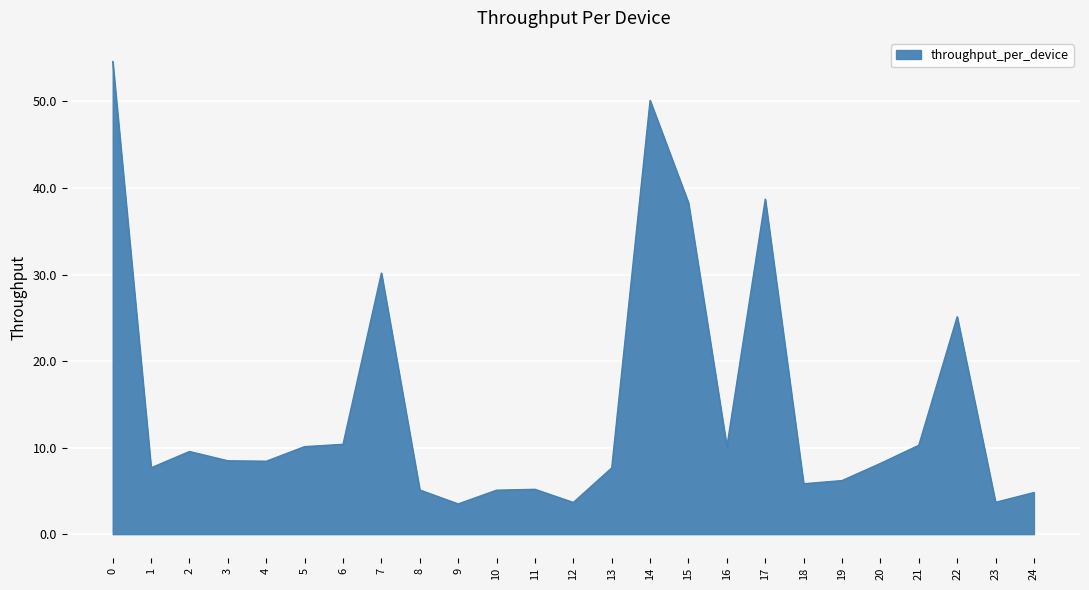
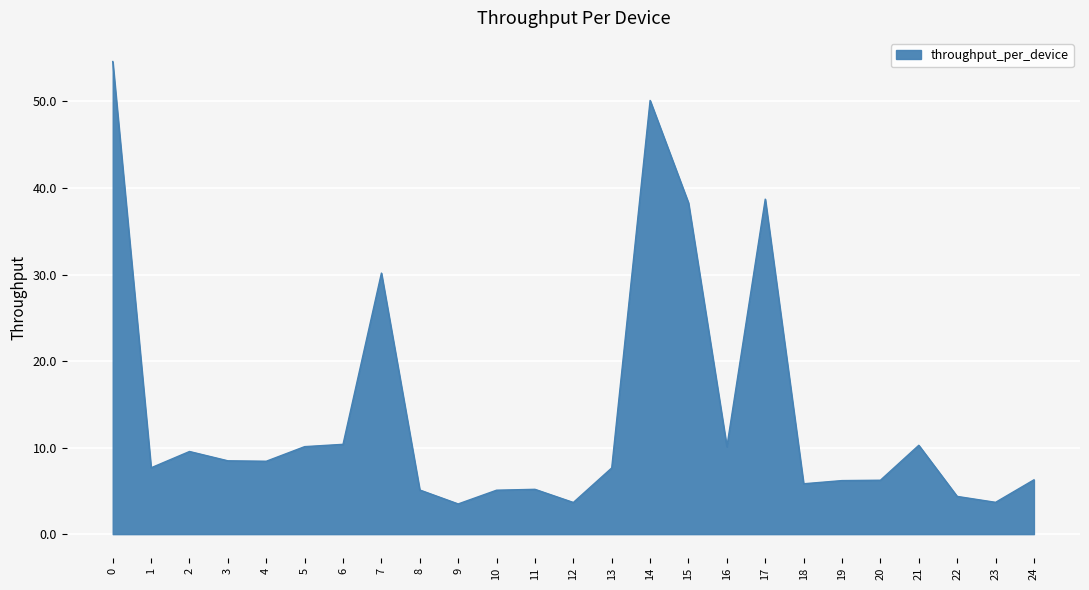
20: 8 -> 6
22: 25 -> 4
24: 5 -> 6
